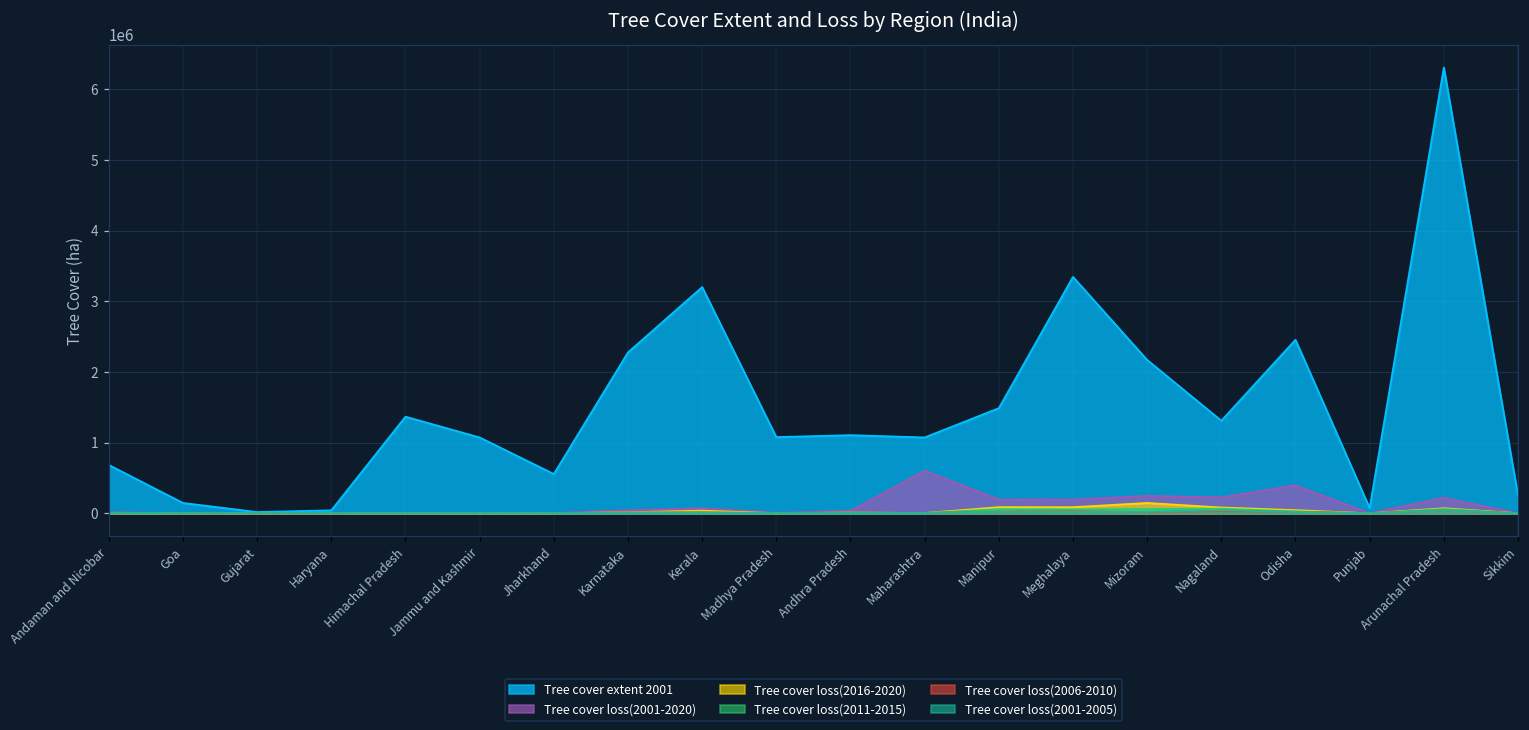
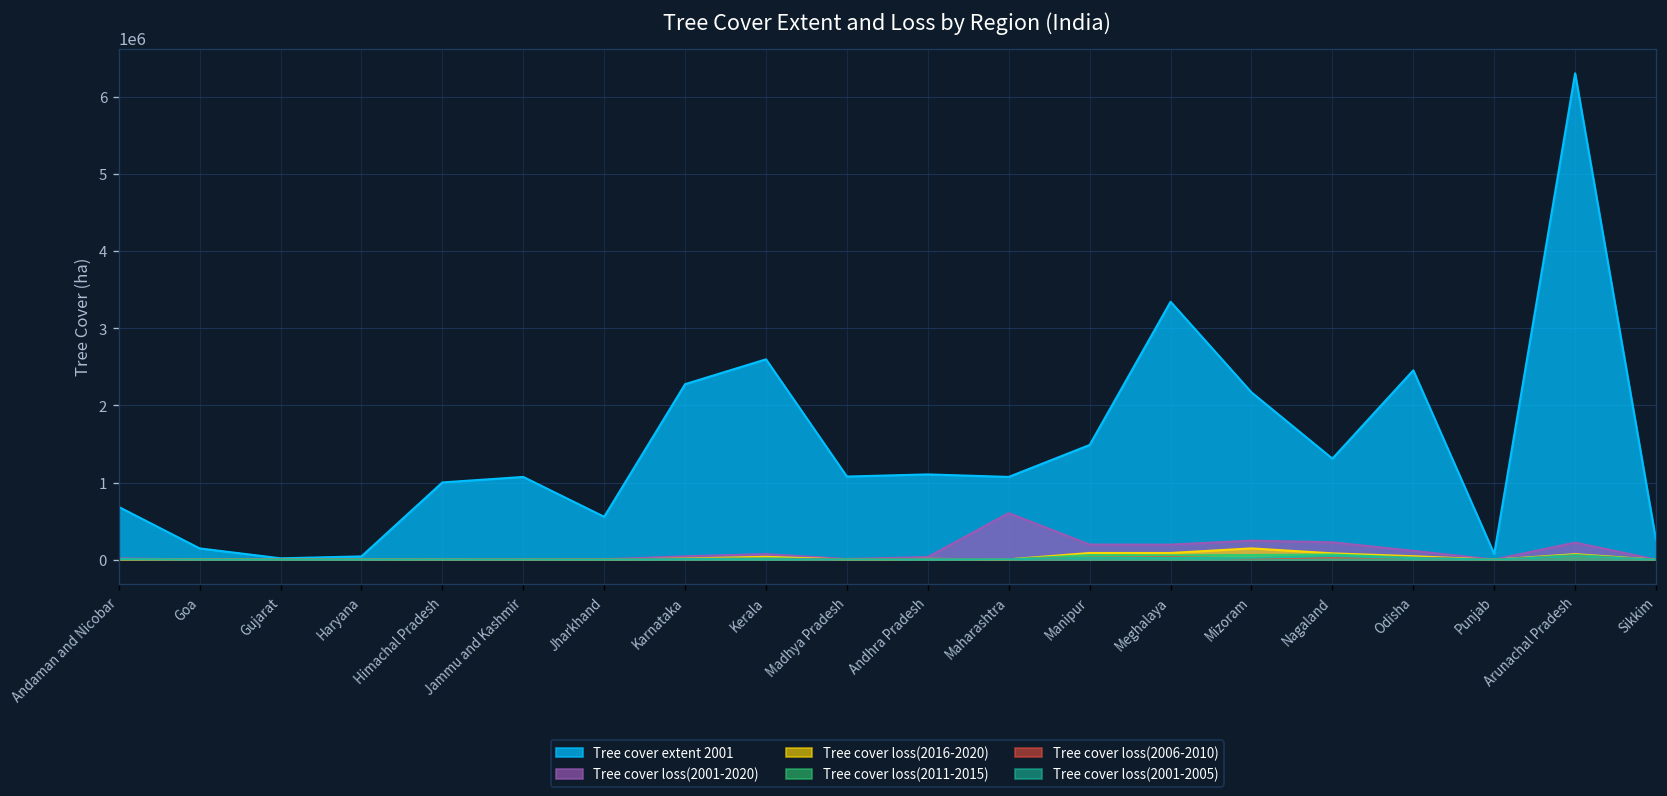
Tree cover extent 2001, Himachal Pradesh: 1400000 -> 1000000
Tree cover extent 2001, Kerala: 3200000 -> 2600000
Tree cover loss(2001-2020), Odisha: 400000 -> 100000
